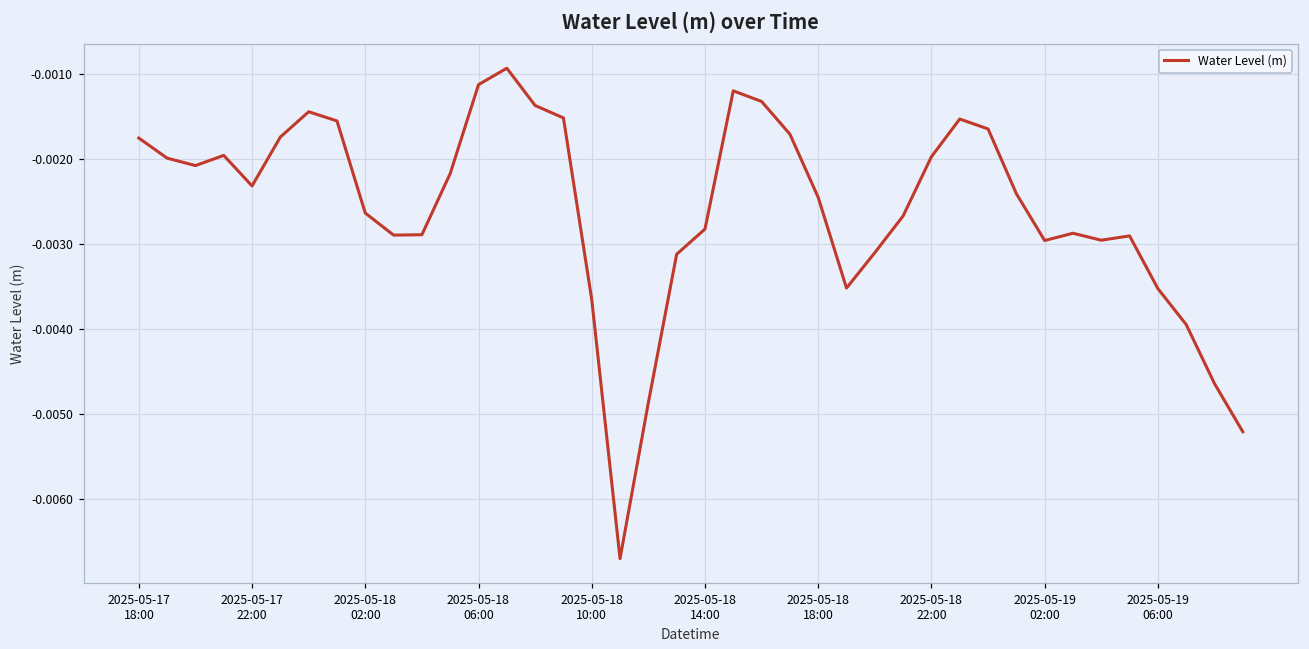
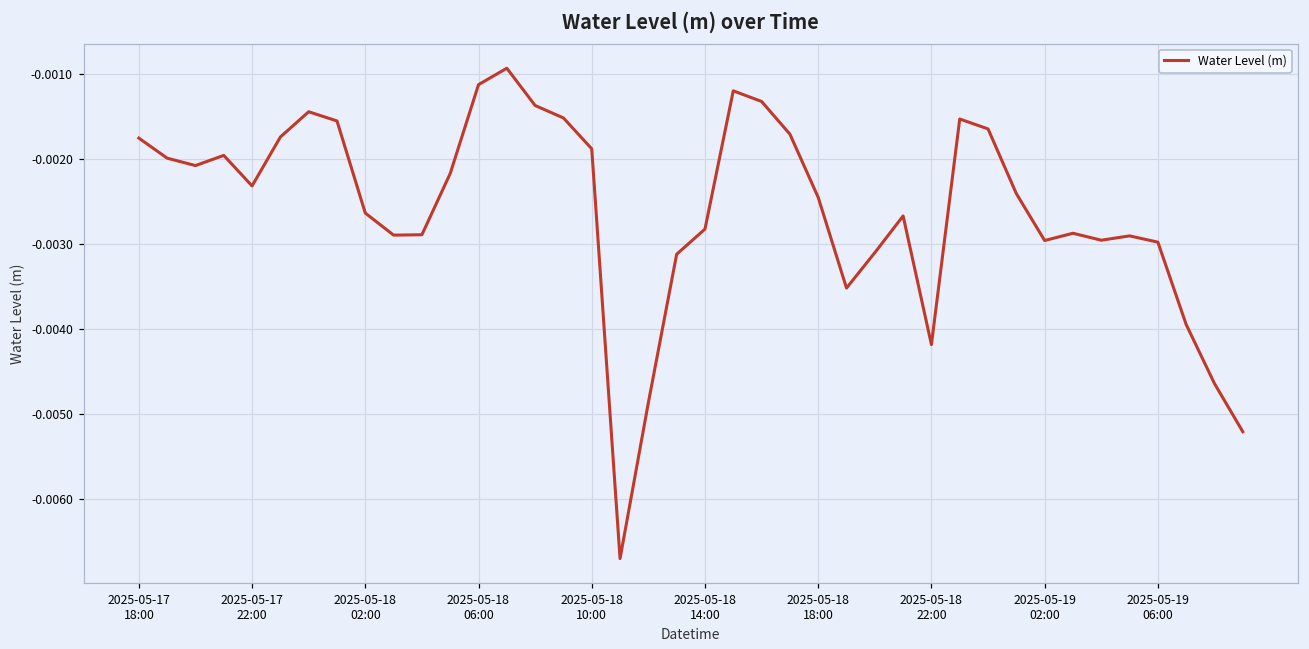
2025-05-18 10:00: -0.0037 -> -0.0019
2025-05-18 22:00: -0.0020 -> -0.0042
2025-05-19 06:00: -0.0035 -> -0.0030
